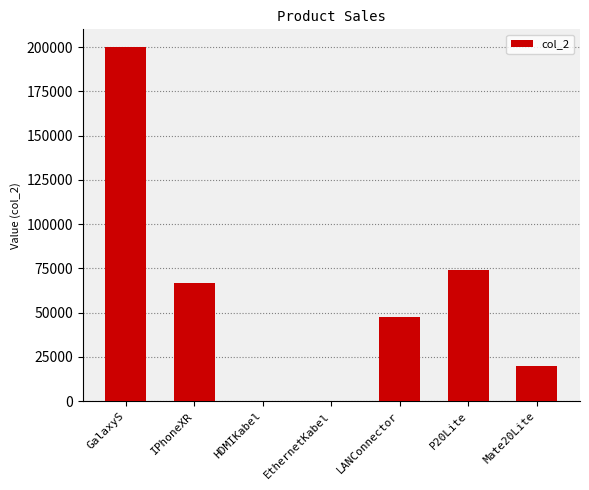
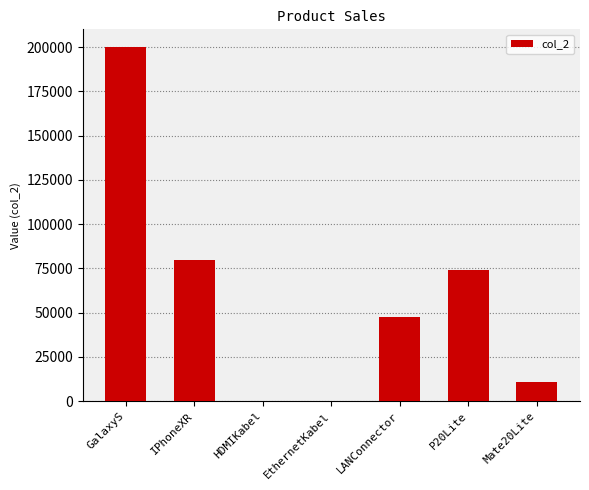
IPhoneXR: 67000 -> 80000
Mate20Lite: 20000 -> 11000
